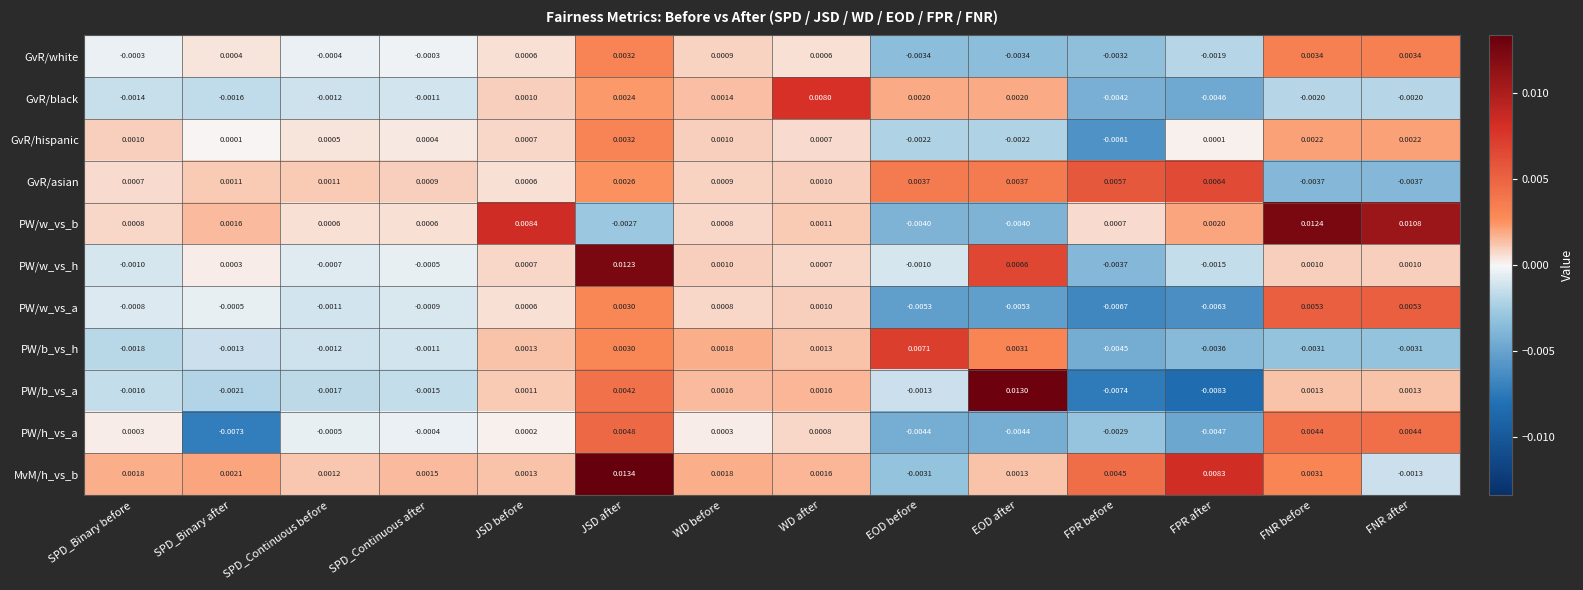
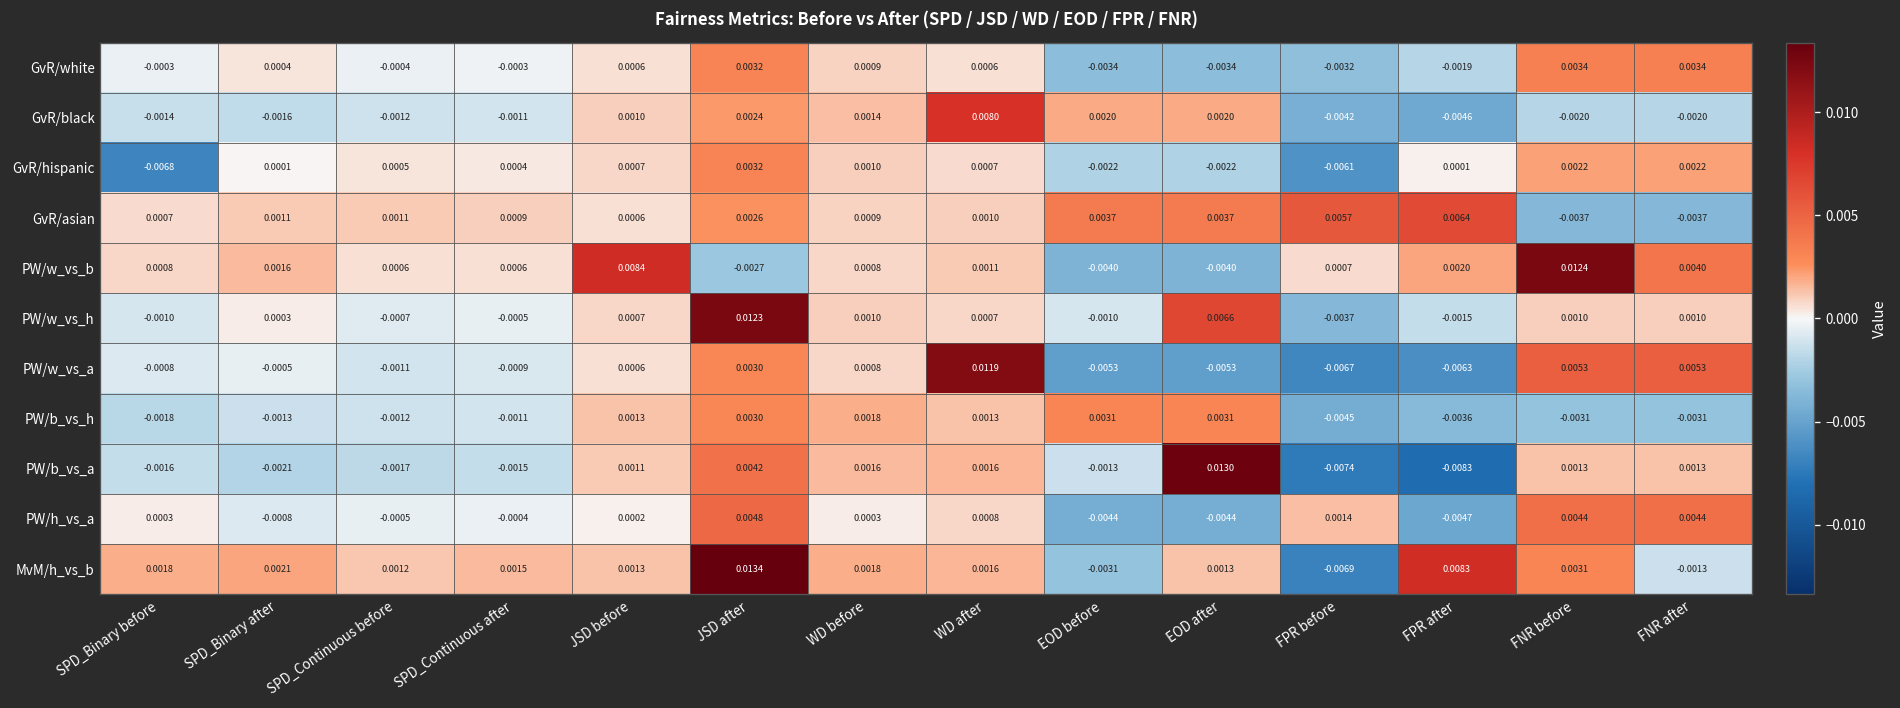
GvR/hispanic, SPD_Binary before: 0.0010 -> -0.0068
PW/w_vs_b, FNR after: 0.0108 -> 0.0040
PW/w_vs_a, WD after: 0.0010 -> 0.0119
PW/b_vs_h, EOD before: 0.0071 -> 0.0031
PW/h_vs_a, SPD_Binary after: -0.0073 -> -0.0008
PW/h_vs_a, FPR before: -0.0029 -> 0.0014
MvM/h_vs_b, FPR before: 0.0045 -> -0.0069
